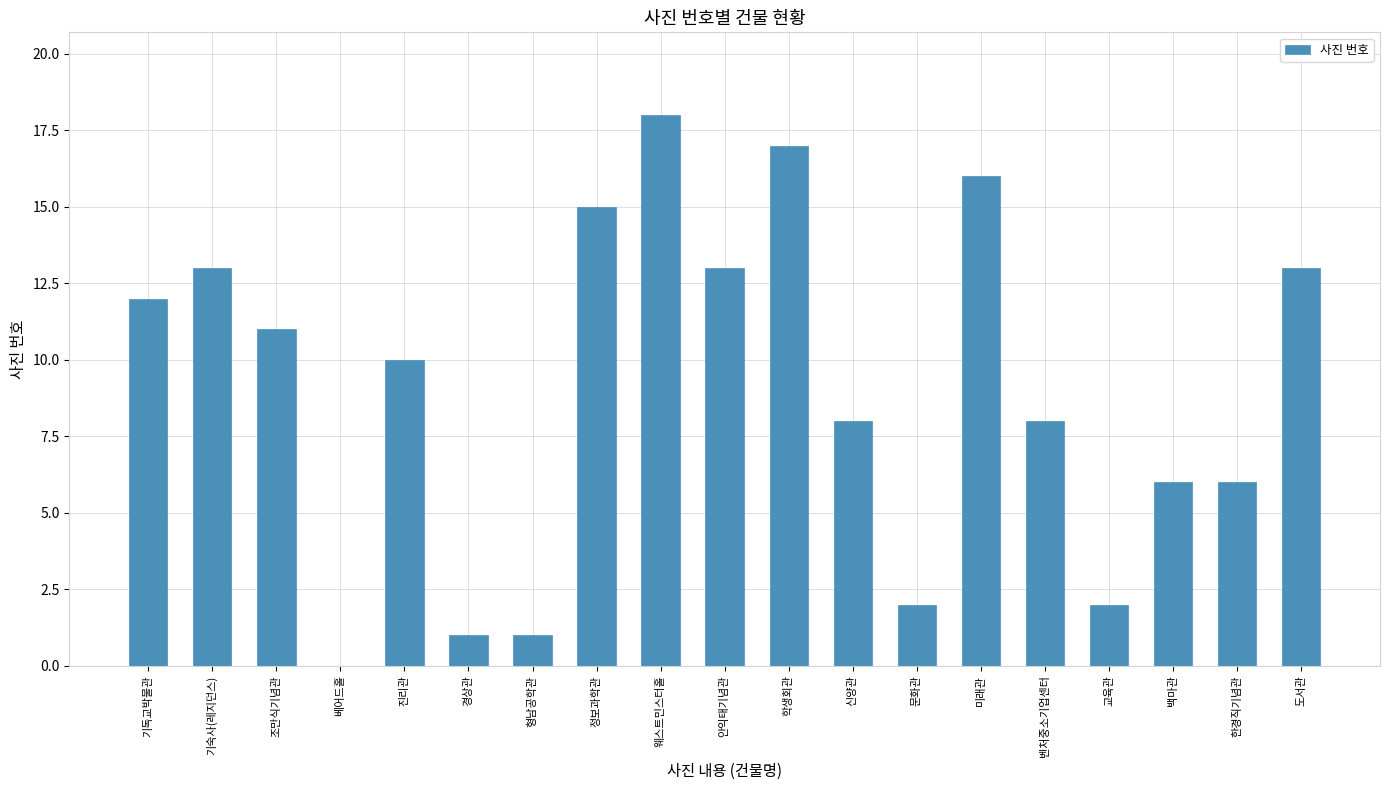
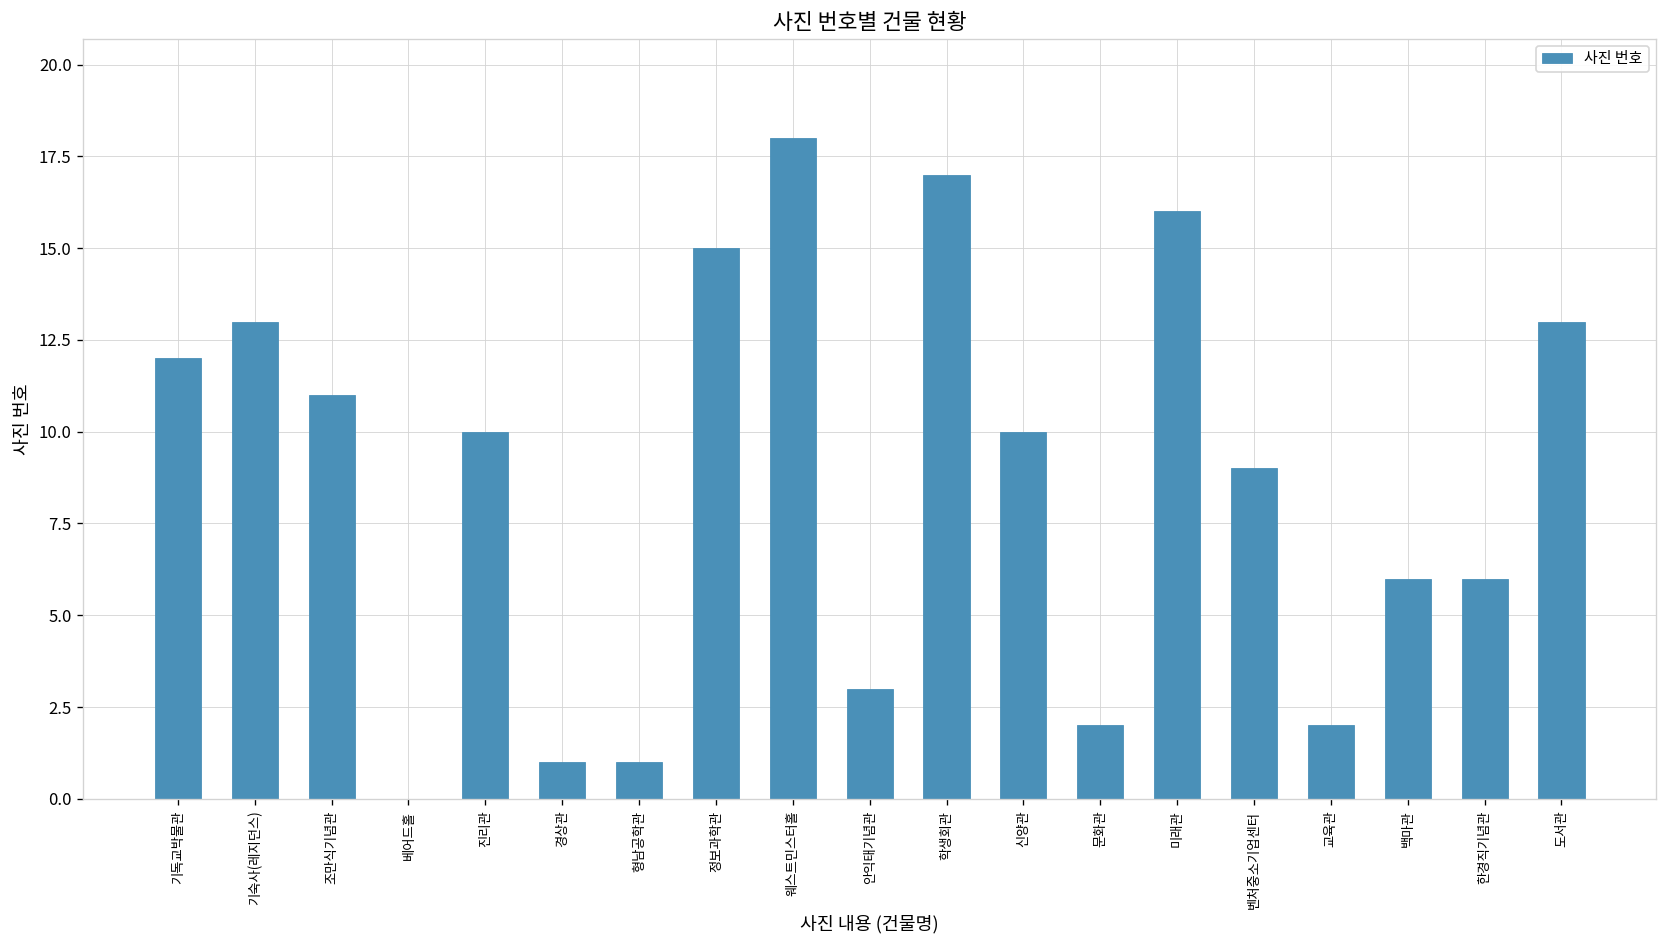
안익태기념관: 13 -> 3
신양관: 8 -> 10
벤처중소기업센터: 8 -> 9
